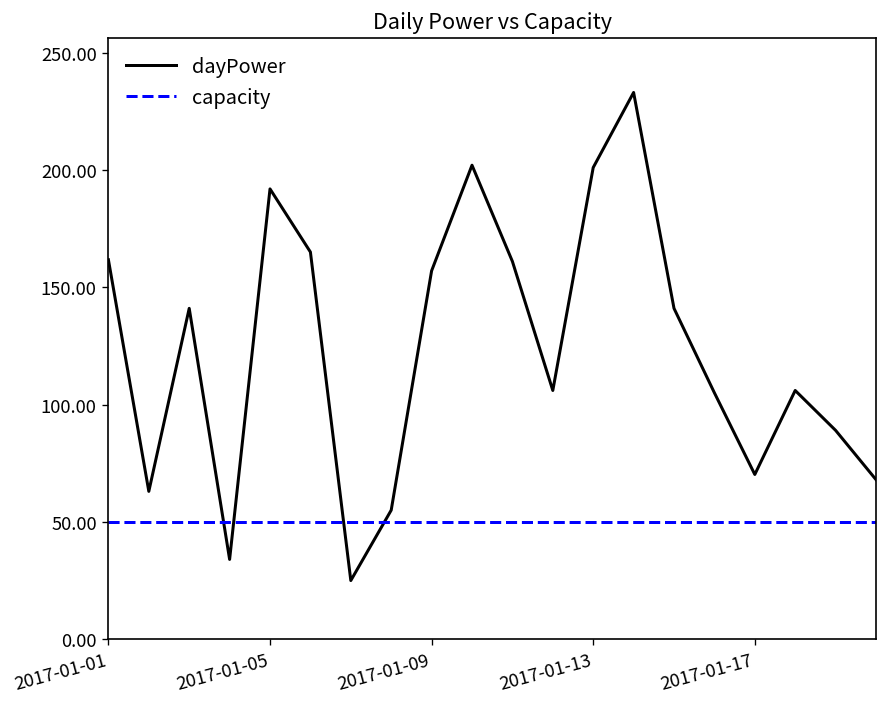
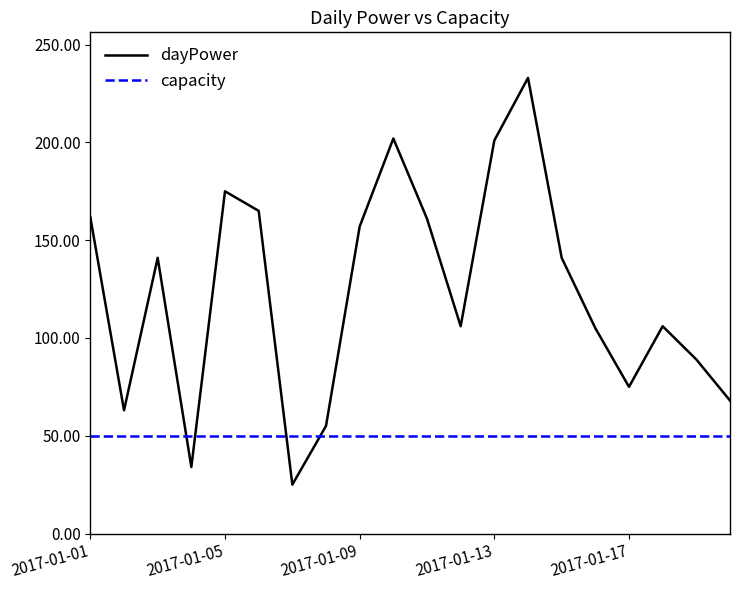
dayPower, 2017-01-05: 192 -> 175
dayPower, 2017-01-17: 70 -> 75
